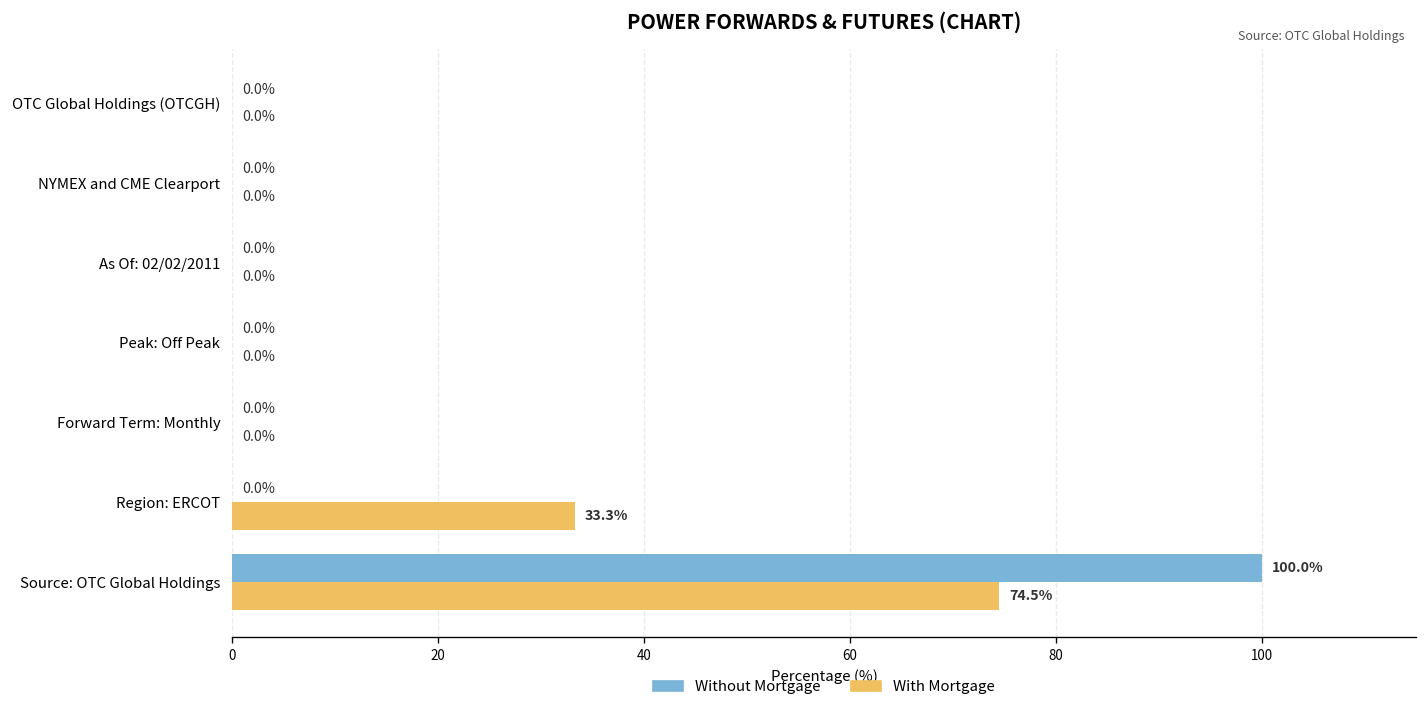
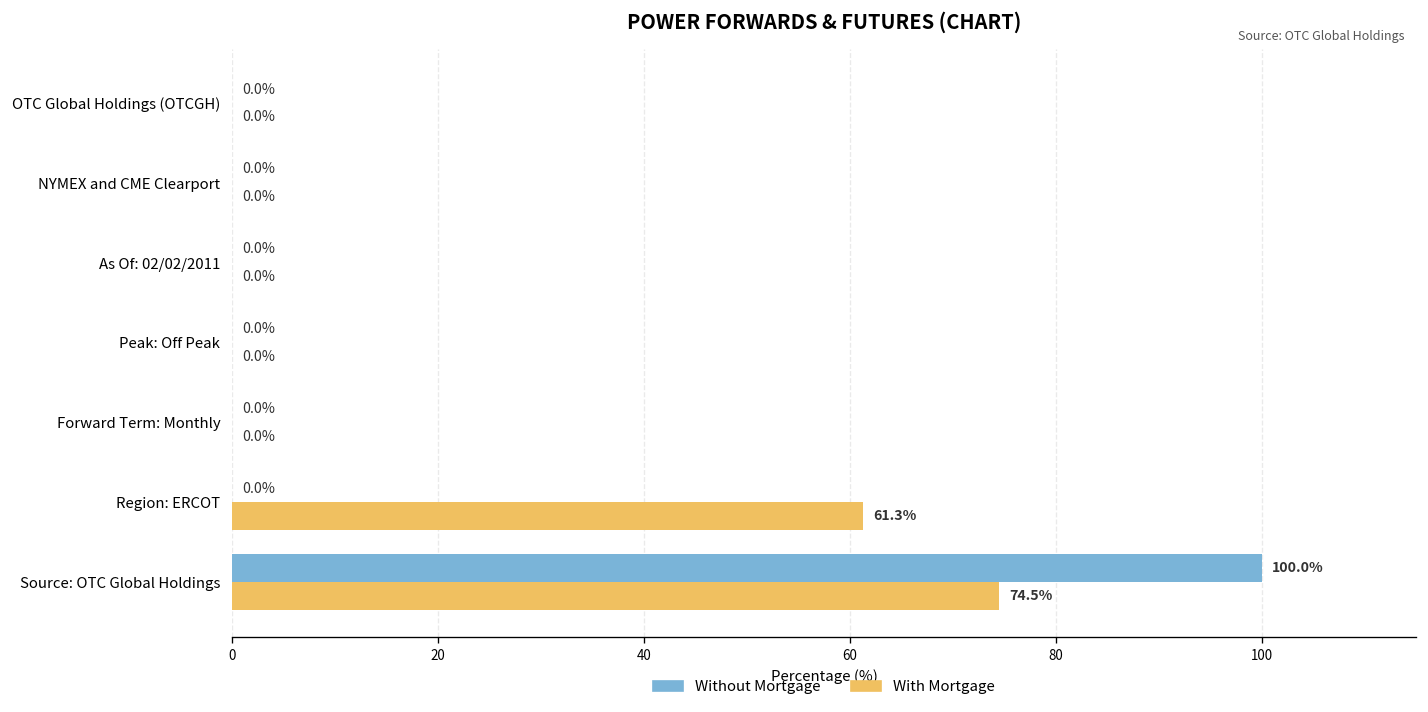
With Mortgage, Region: ERCOT: 33.3% -> 61.3%
